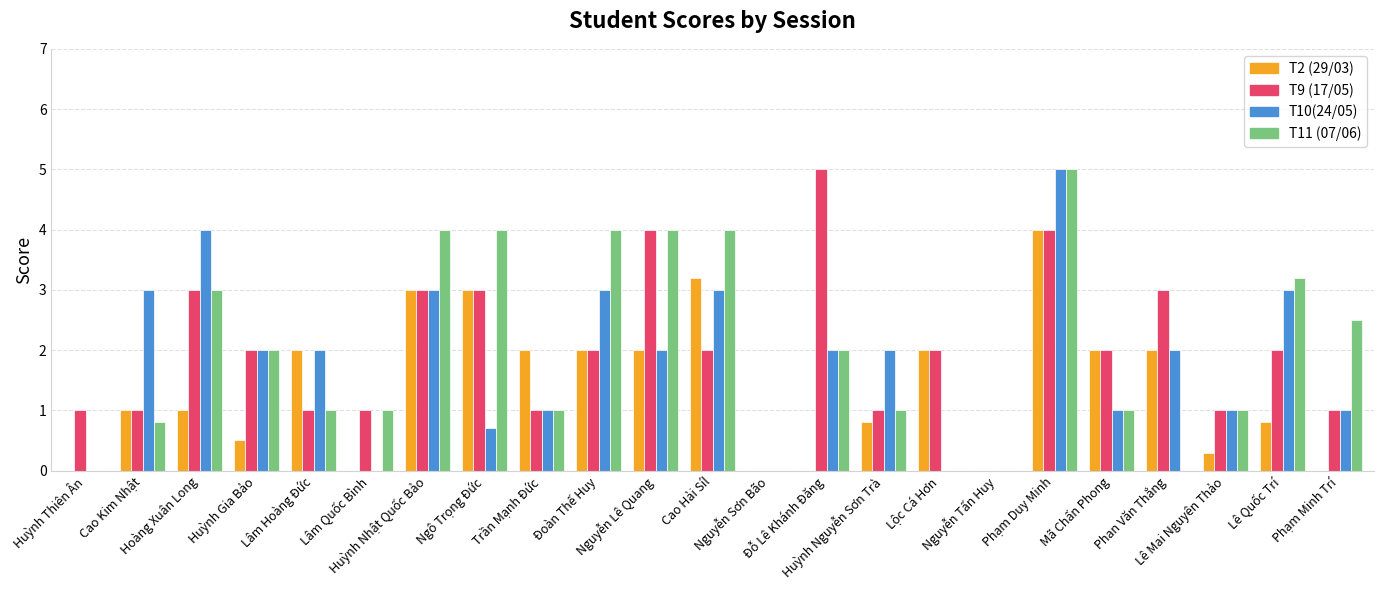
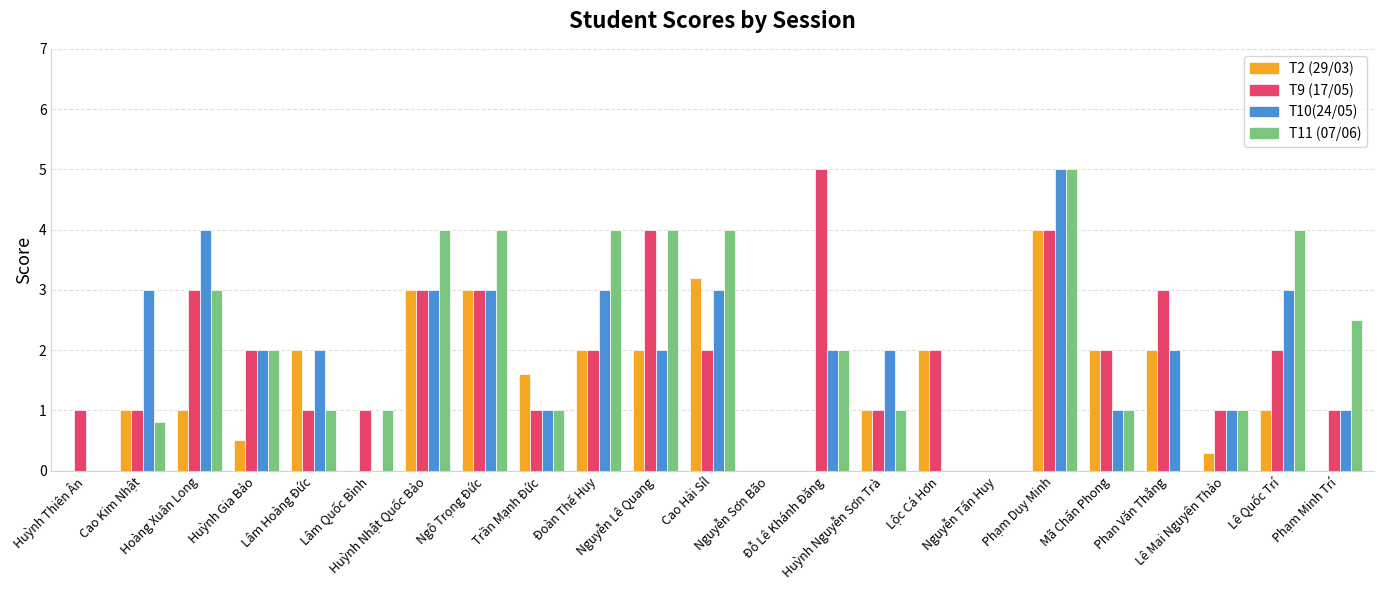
T10(24/05), Ngô Trọng Đức: 0.7 -> 3.0
T2 (29/03), Trần Mạnh Đức: 2.0 -> 1.6
T2 (29/03), Huỳnh Nguyễn Sơn Trà: 0.8 -> 1.0
T2 (29/03), Lê Quốc Trí: 0.8 -> 1.0
T11 (07/06), Lê Quốc Trí: 3.2 -> 4.0
